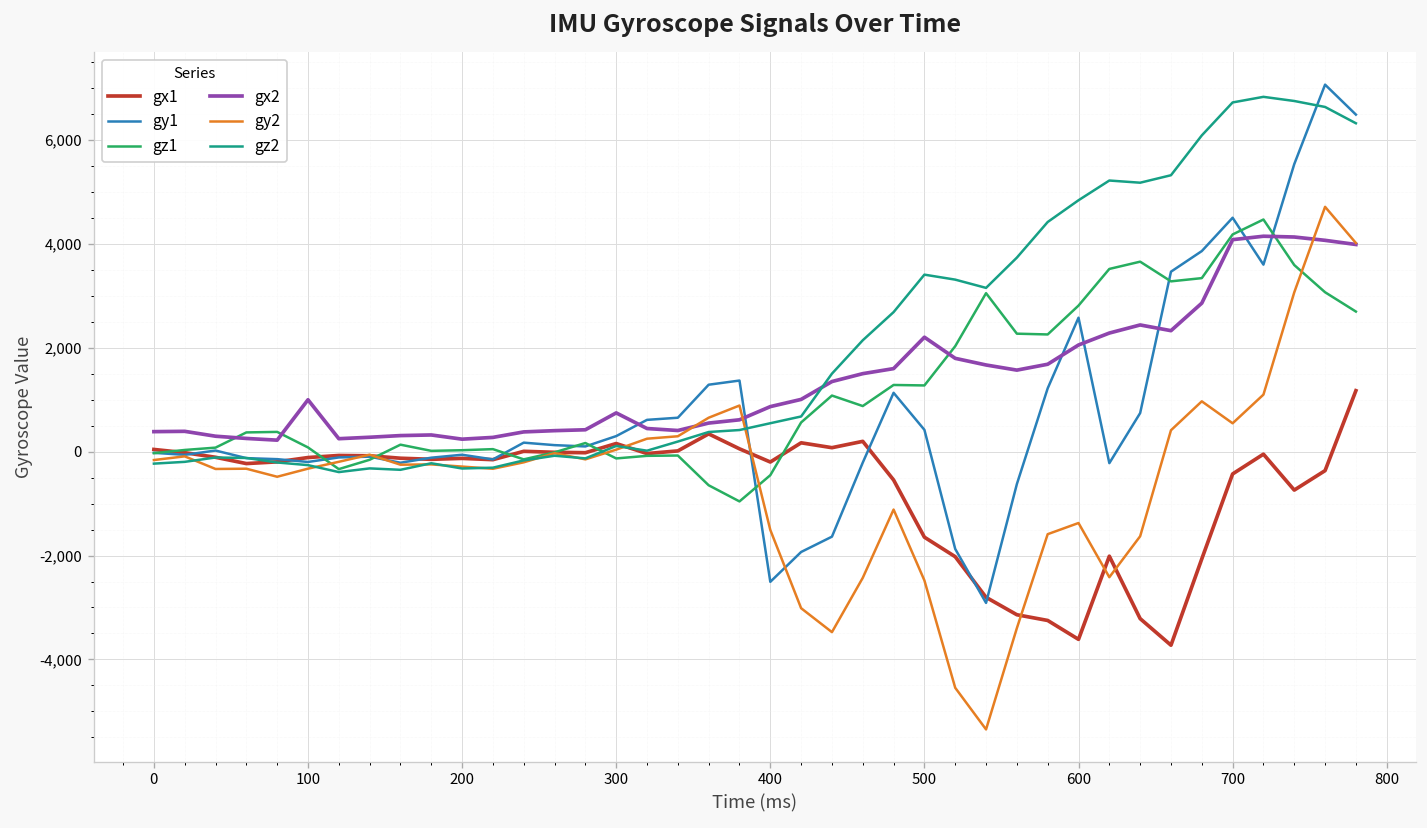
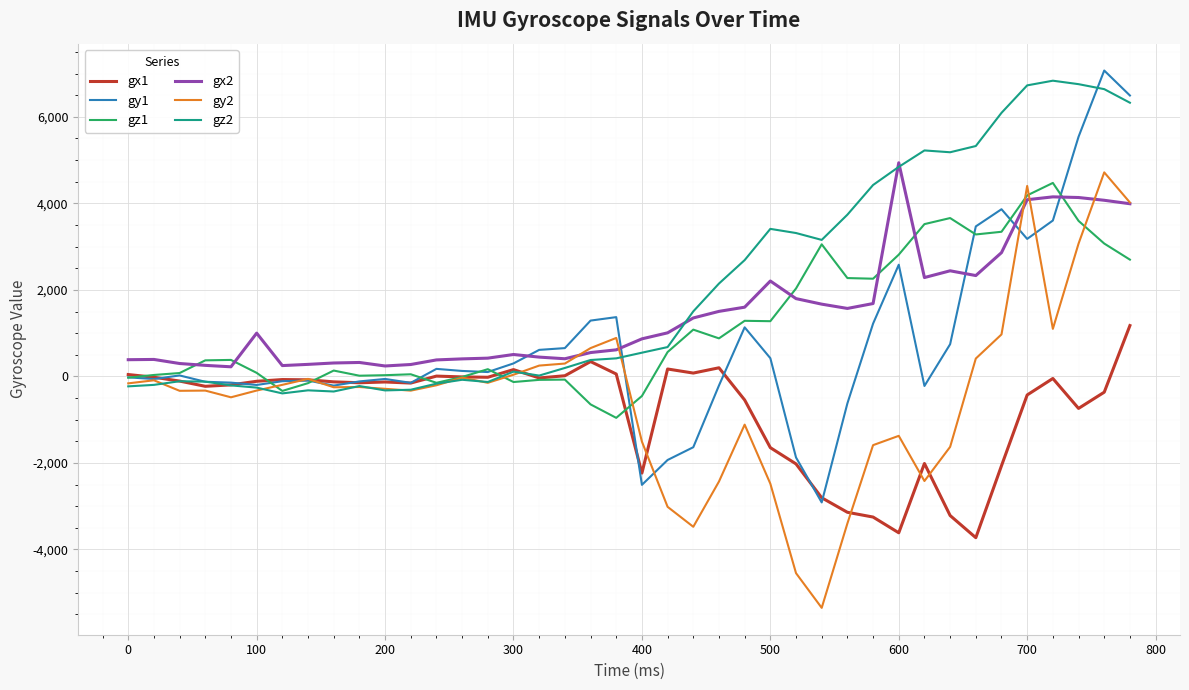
gx2, 300: 700 -> 500
gx1, 400: -200 -> -2,200
gx2, 600: 2,100 -> 4,900
gy1, 700: 4,500 -> 3,200
gy2, 700: 500 -> 4,400
